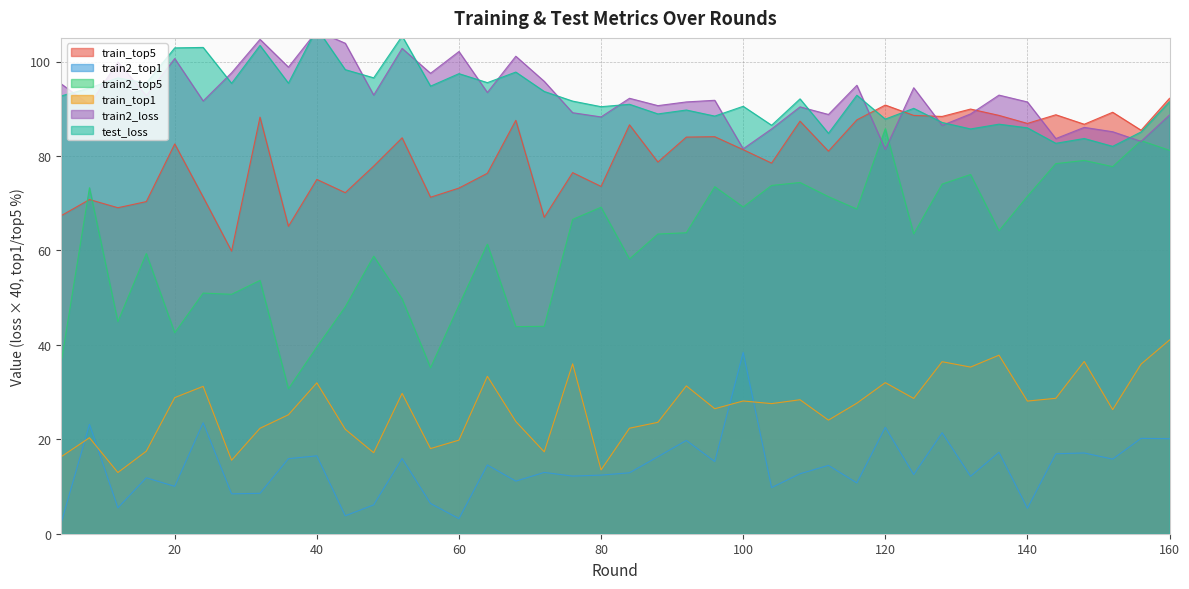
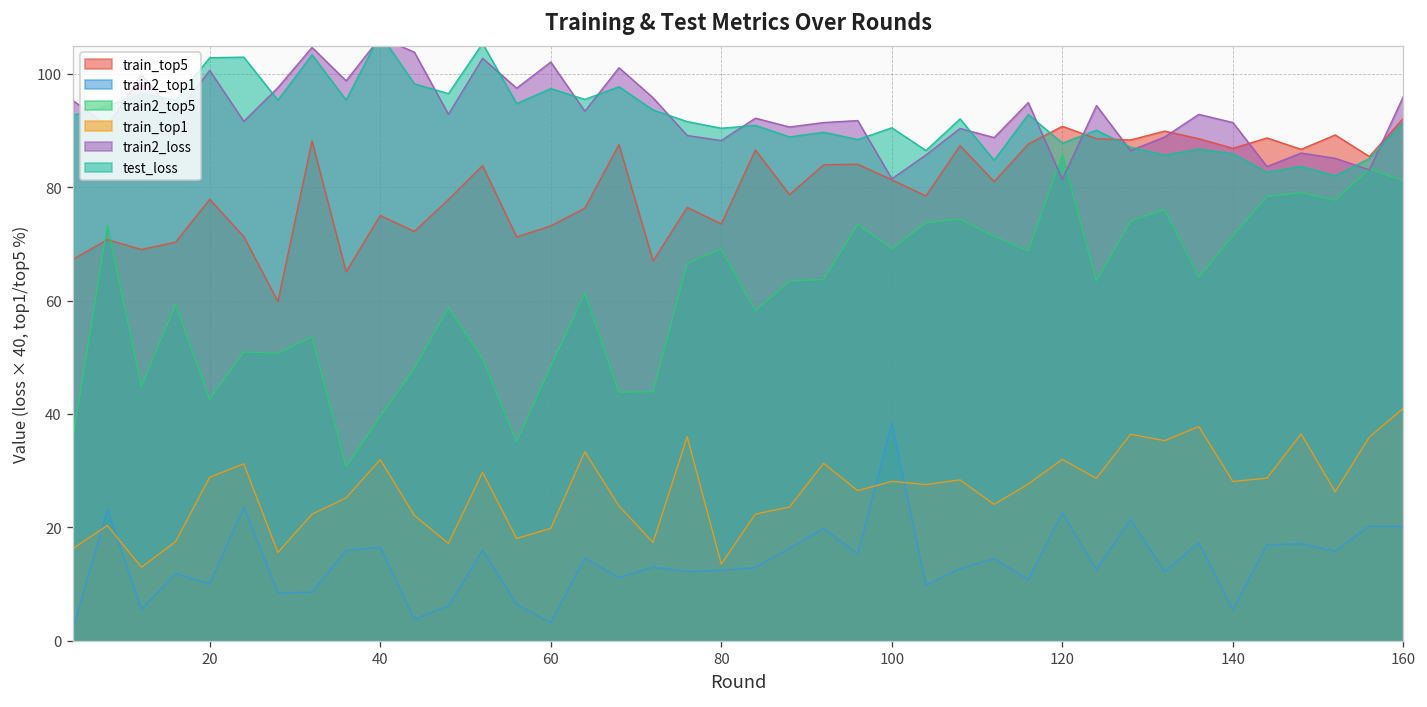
train_top5, 20: 83 -> 78
train2_loss, 160: 89 -> 96
